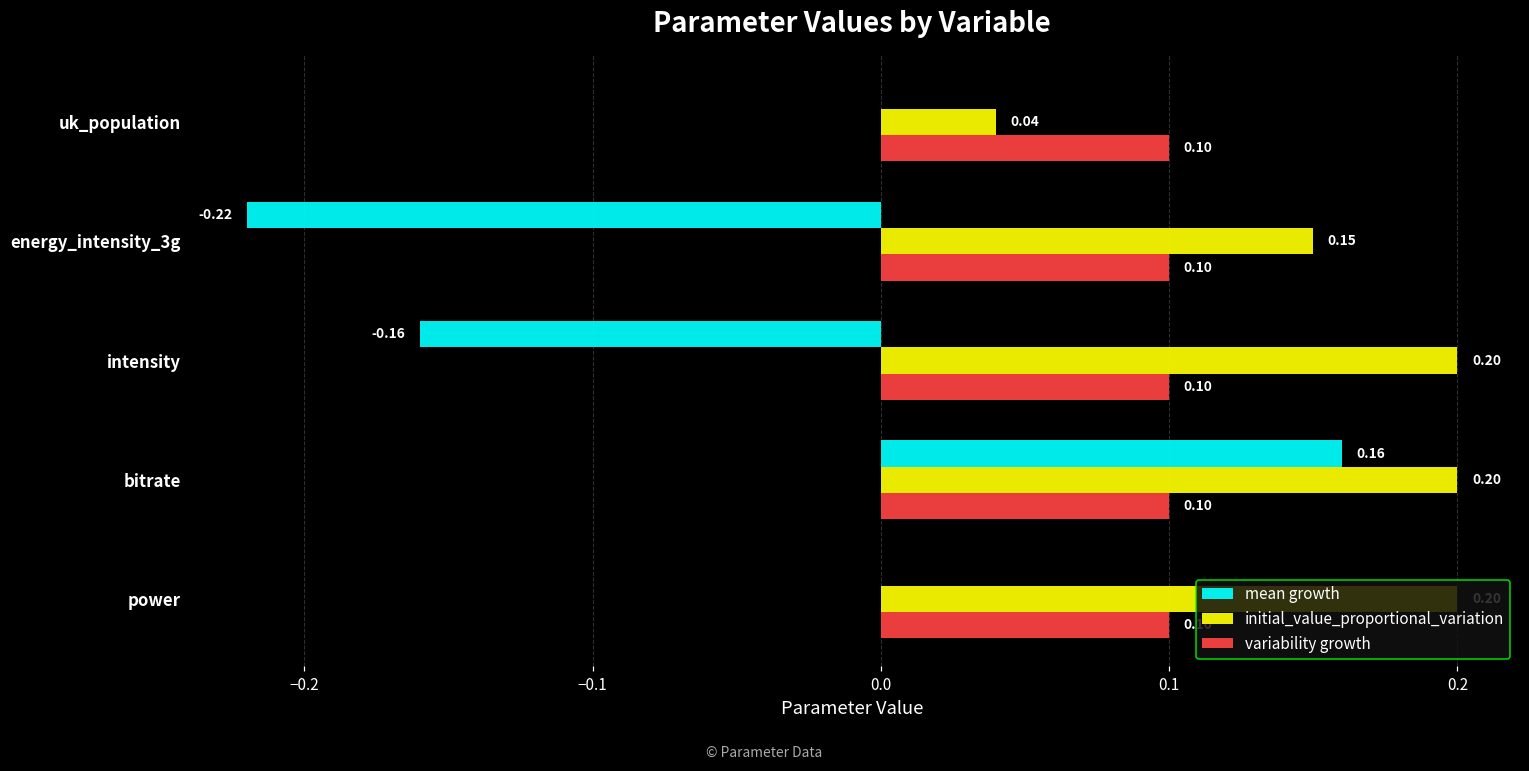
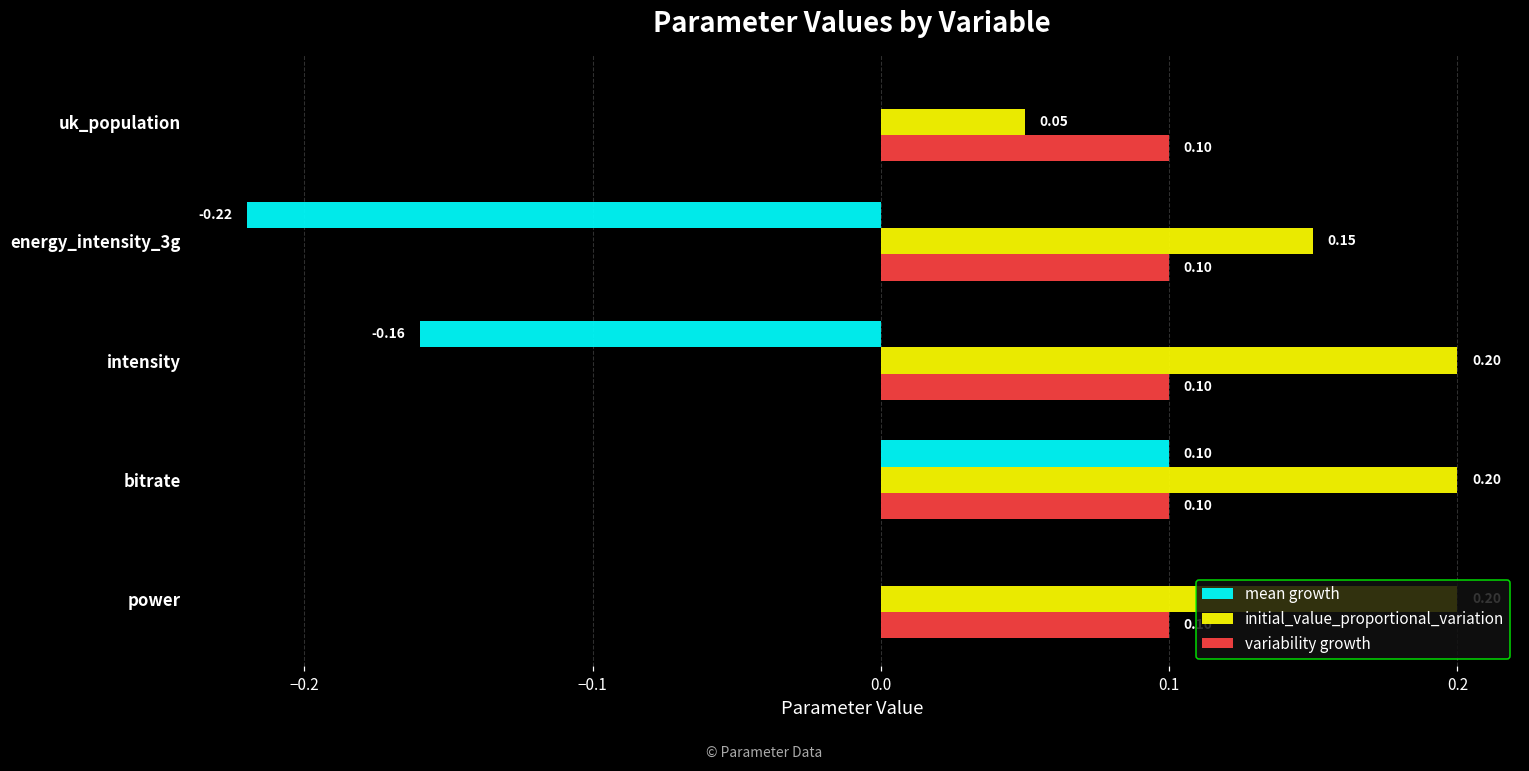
initial_value_proportional_variation, uk_population: 0.04 -> 0.05
mean growth, bitrate: 0.16 -> 0.10
